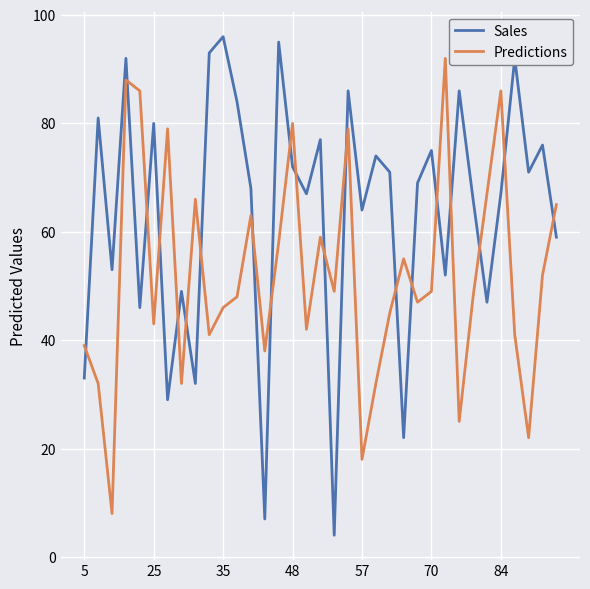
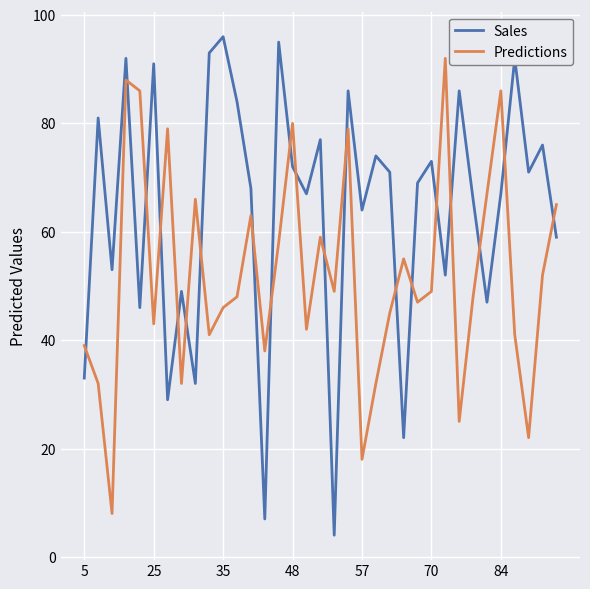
Sales, 25: 80 -> 91
Sales, 70: 75 -> 73
